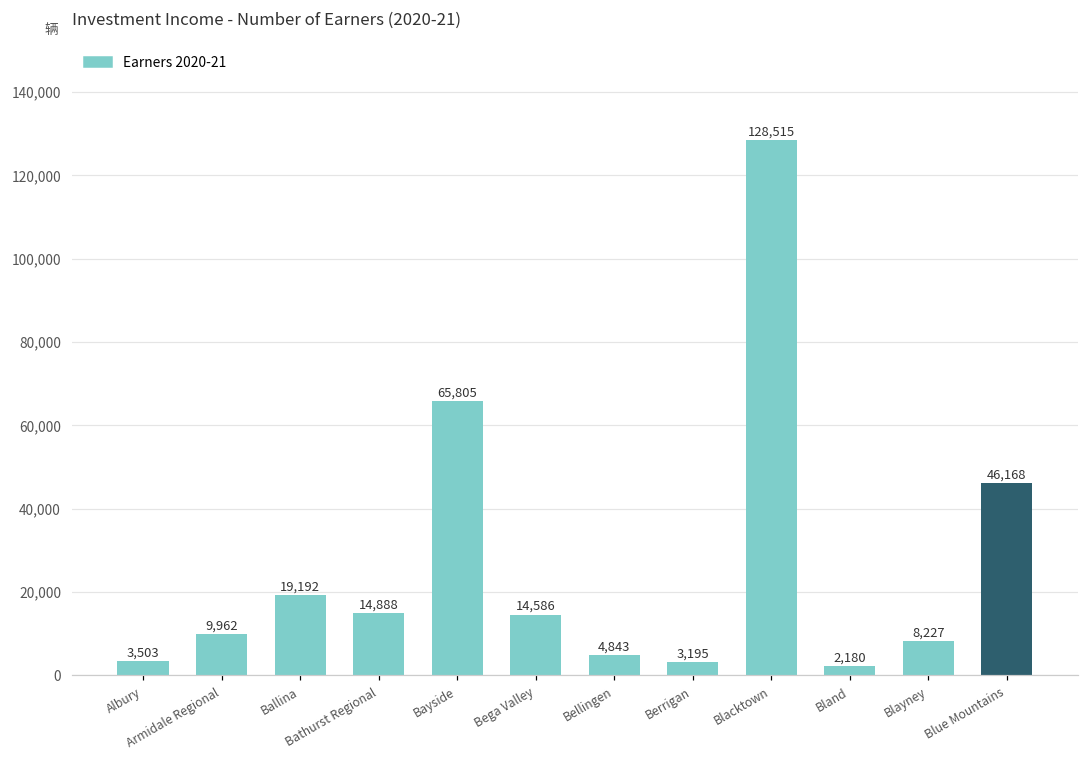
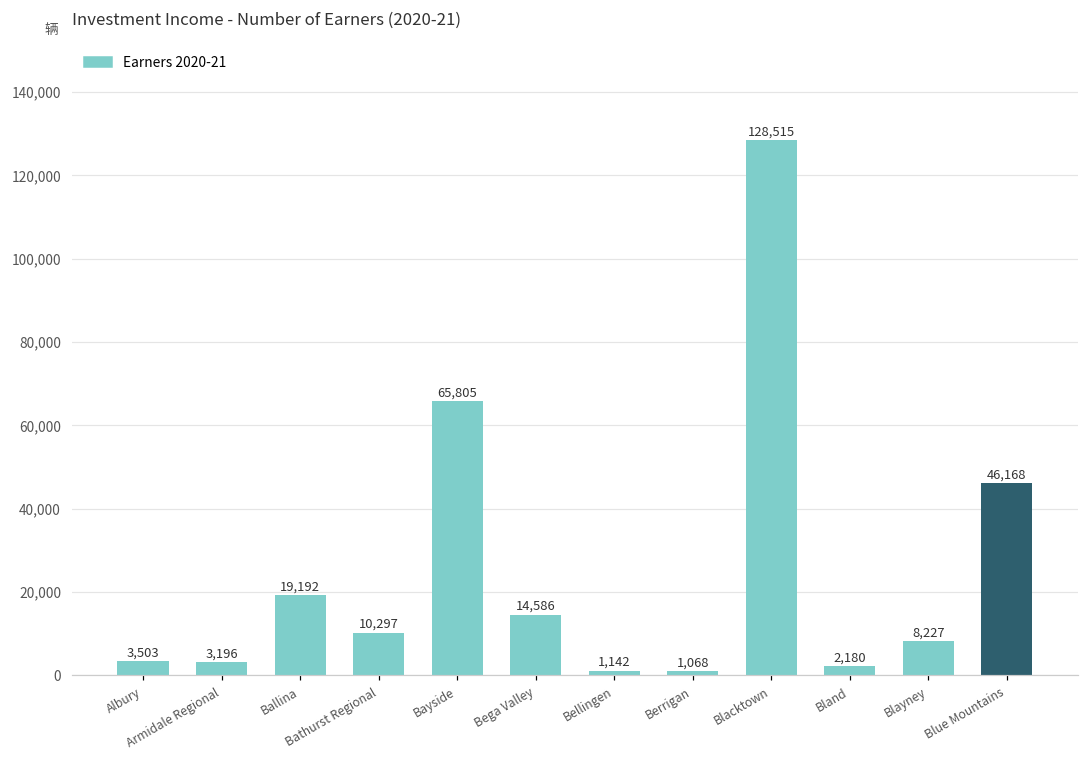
Armidale Regional: 9,962 -> 3,196
Bathurst Regional: 14,888 -> 10,297
Bellingen: 4,843 -> 1,142
Berrigan: 3,195 -> 1,068
